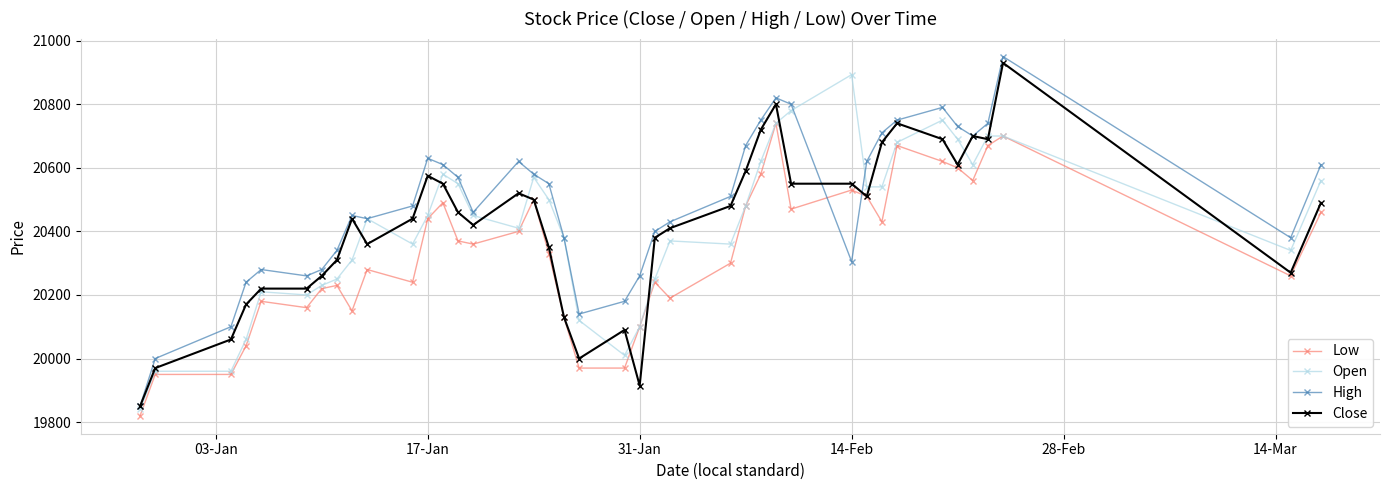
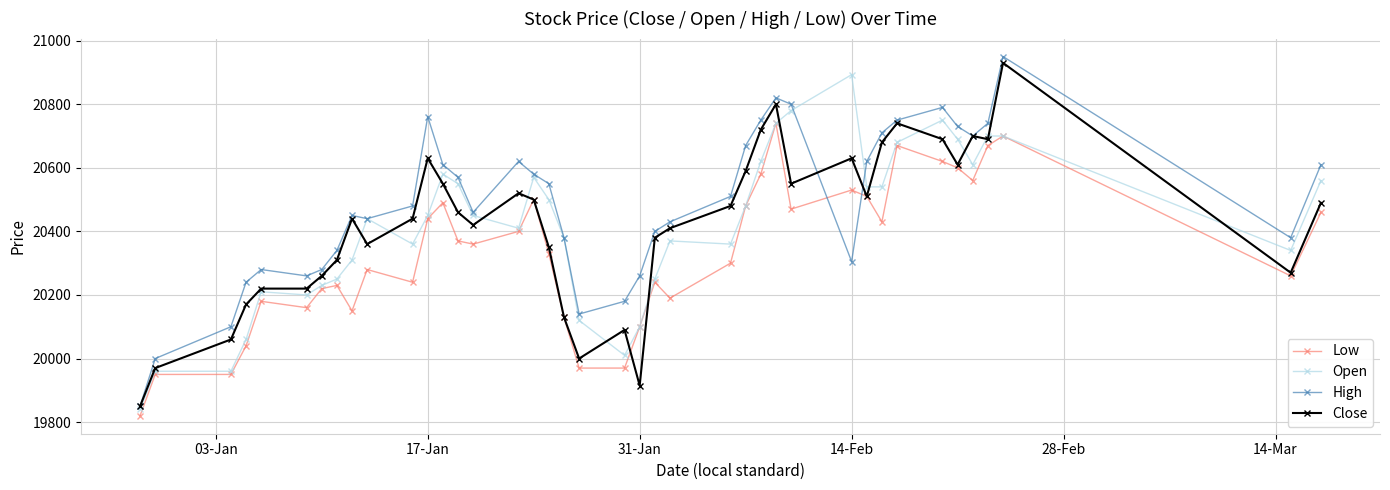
High, 17-Jan: 20630 -> 20760
Close, 17-Jan: 20580 -> 20630
Close, 14-Feb: 20550 -> 20630
